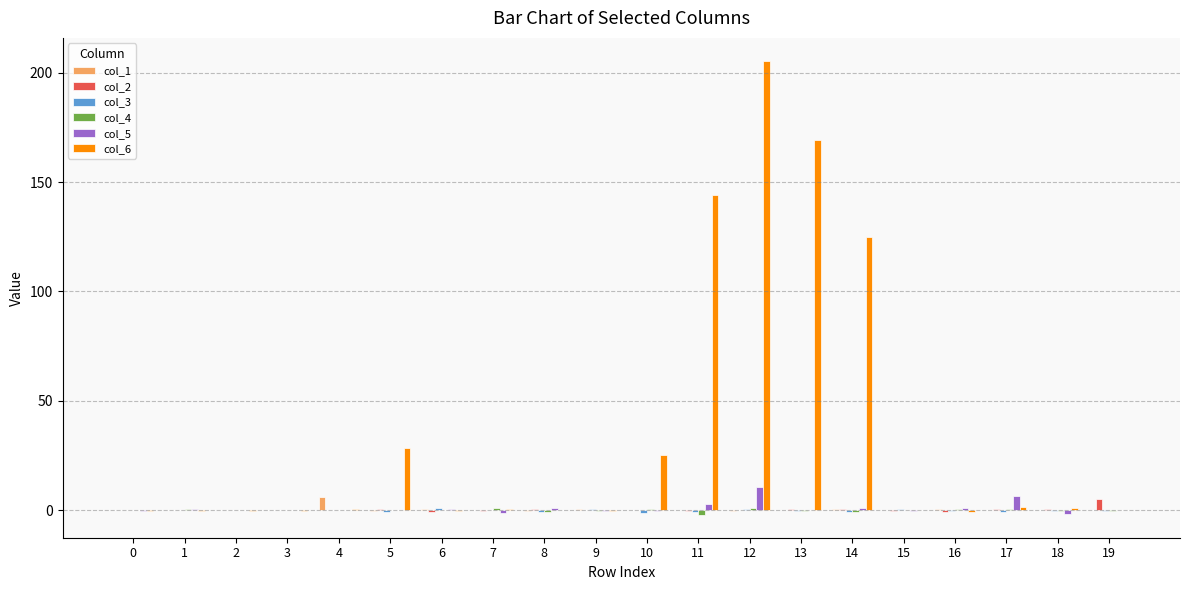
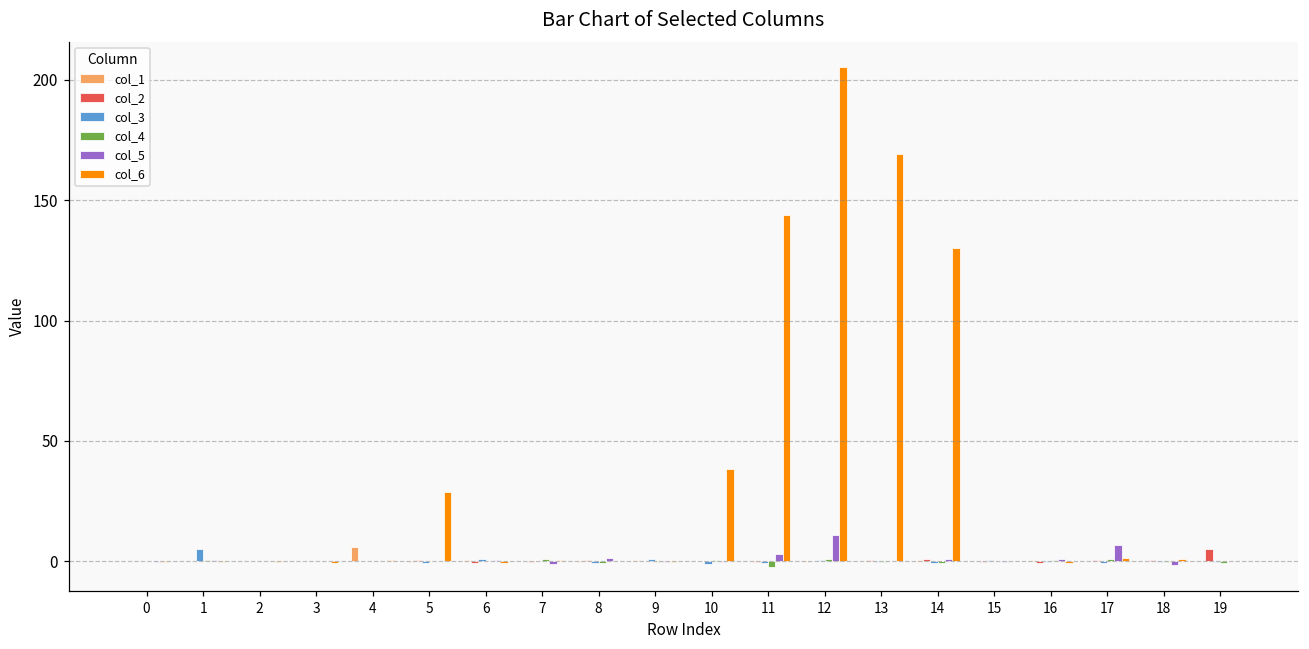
col_3, 1: 0 -> 5
col_6, 10: 25 -> 38
col_6, 14: 125 -> 130
